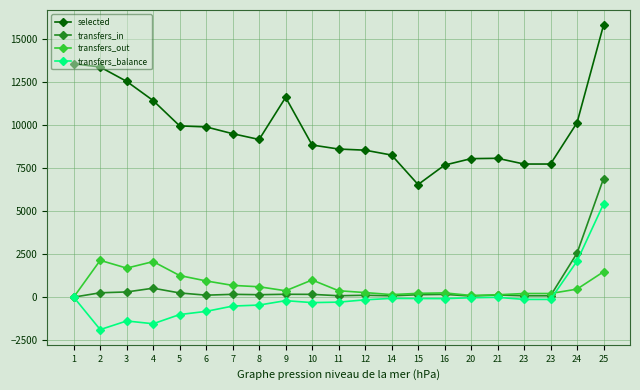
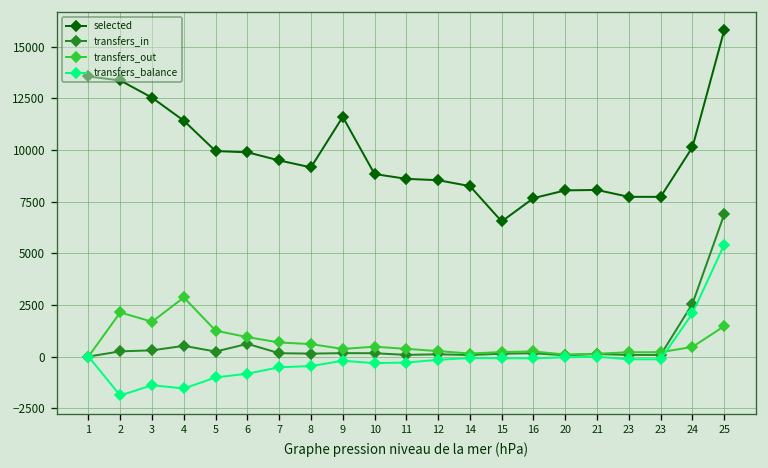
transfers_out, 4: 2100 -> 2900
transfers_in, 6: 100 -> 600
transfers_out, 10: 1000 -> 500
